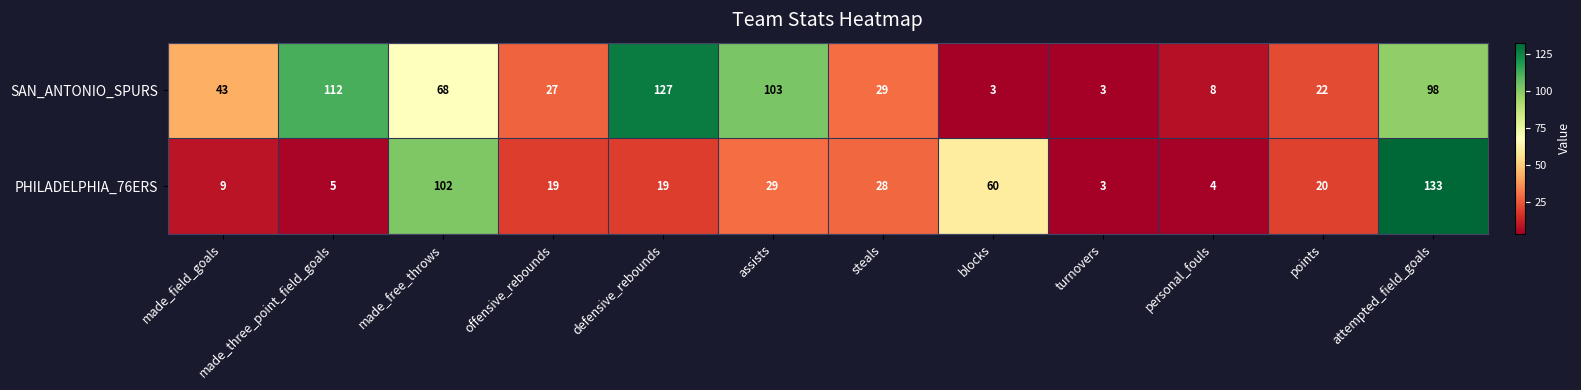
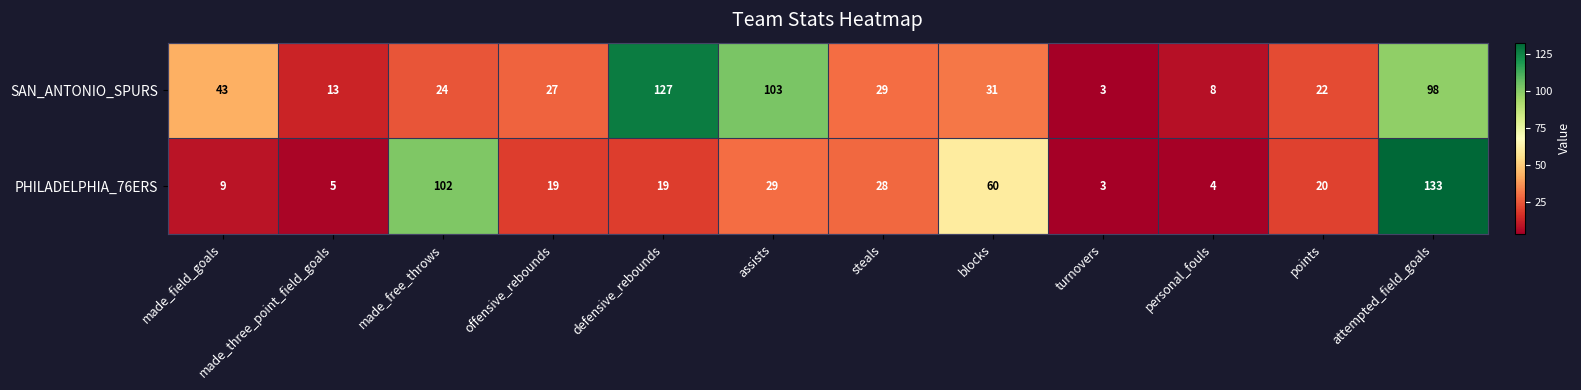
SAN_ANTONIO_SPURS, made_three_point_field_goals: 112 -> 13
SAN_ANTONIO_SPURS, made_free_throws: 68 -> 24
SAN_ANTONIO_SPURS, blocks: 3 -> 31
